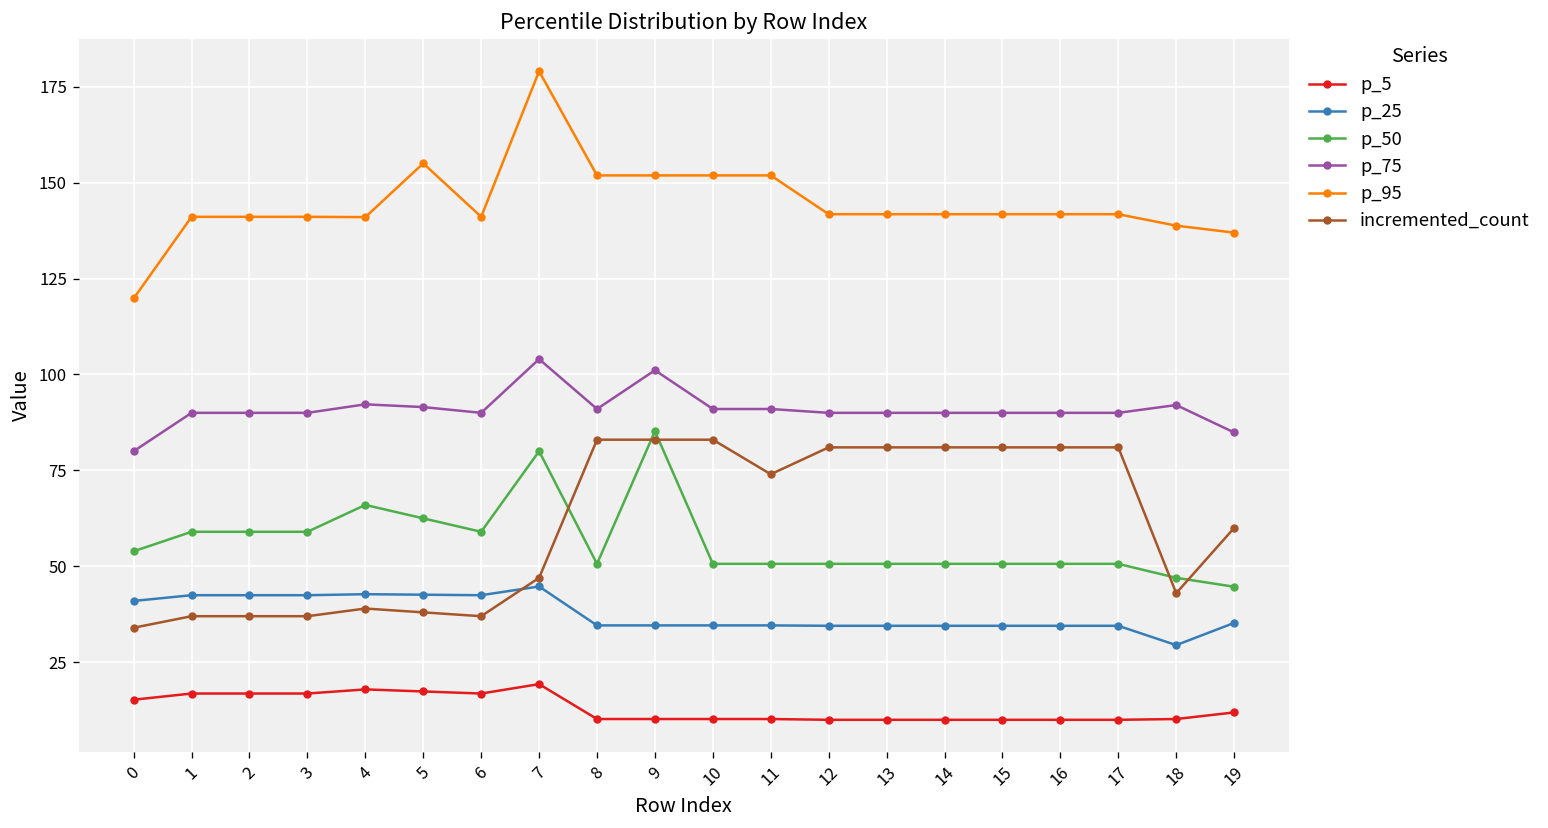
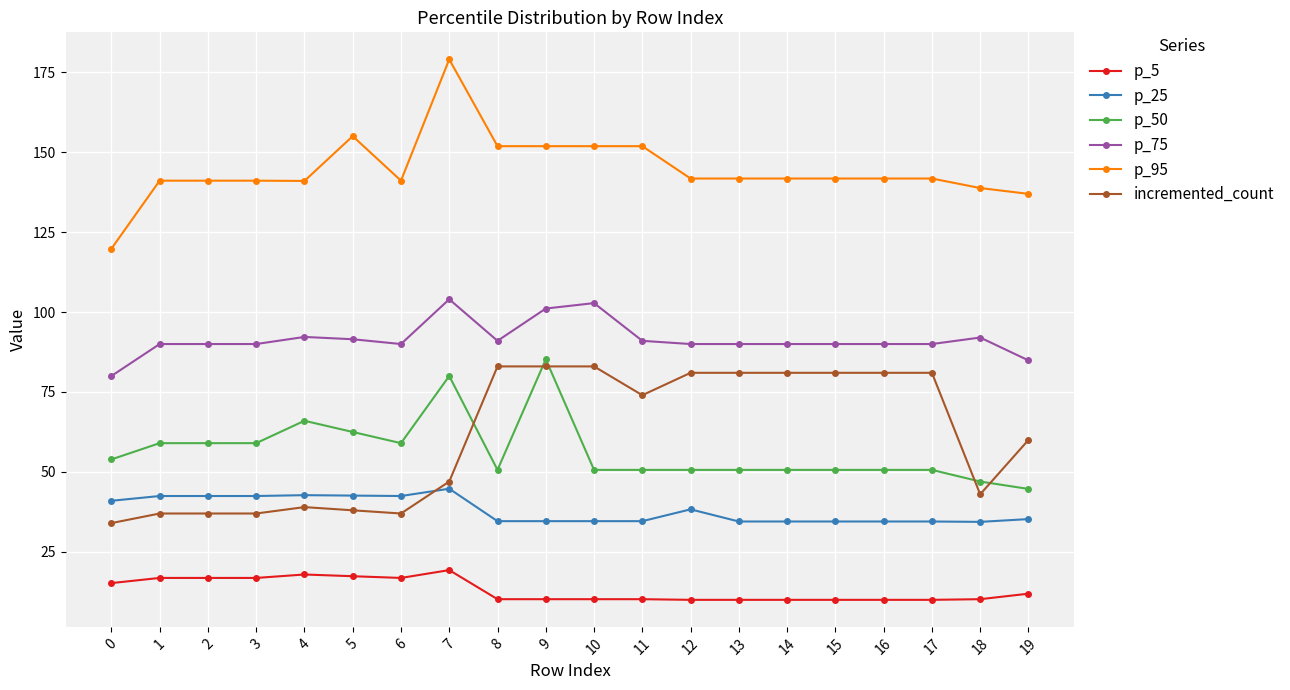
p_75, 10: 91 -> 103
p_25, 12: 35 -> 38
p_25, 18: 29 -> 34
